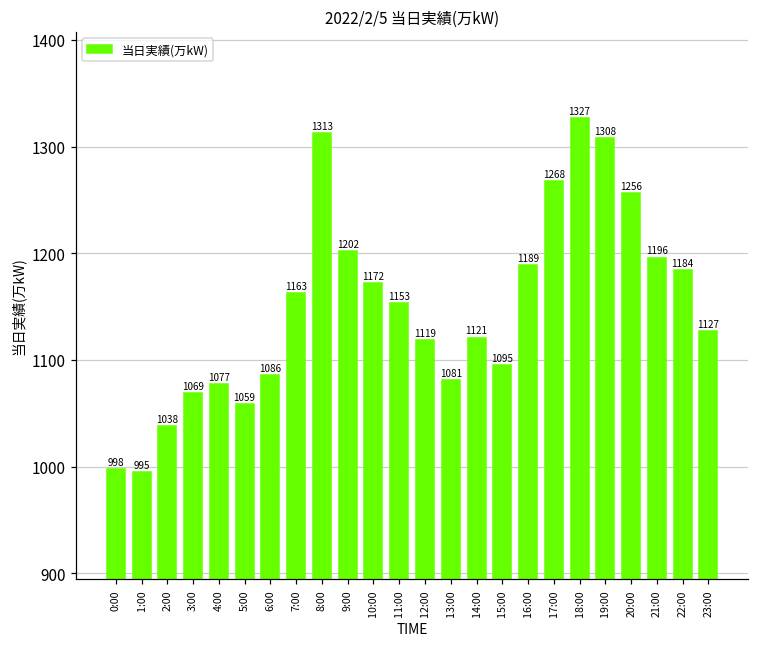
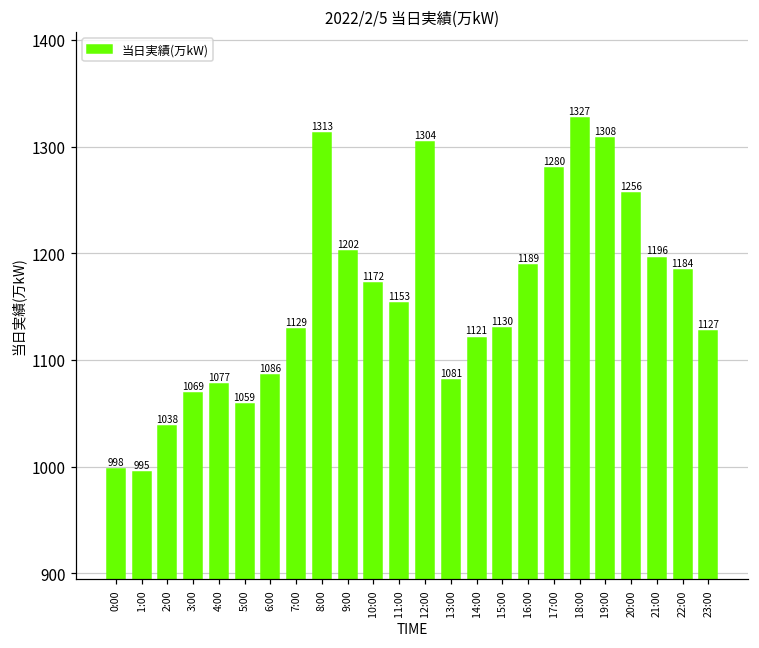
7:00: 1163 -> 1129
12:00: 1119 -> 1304
15:00: 1095 -> 1130
17:00: 1268 -> 1280
